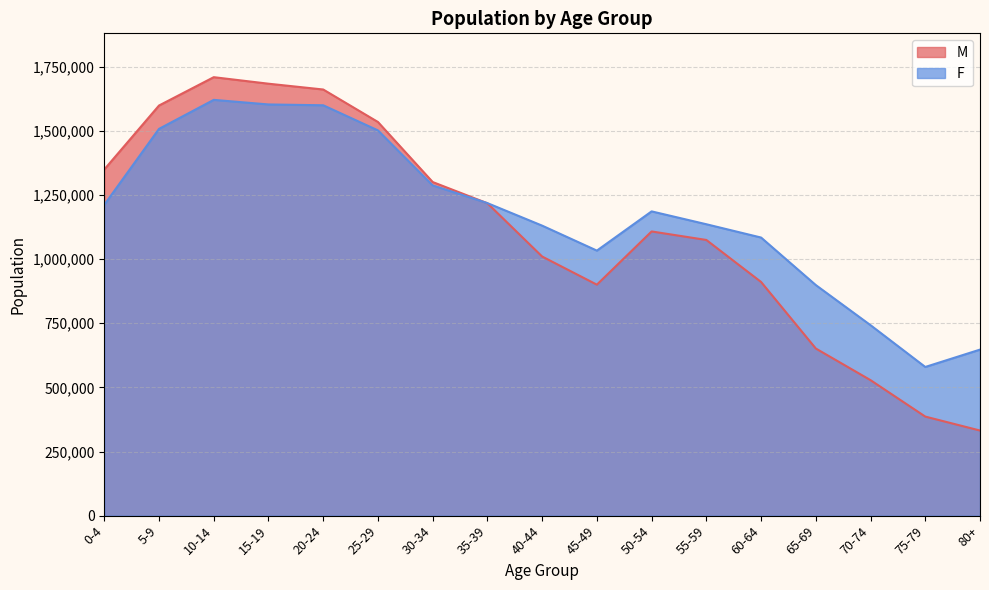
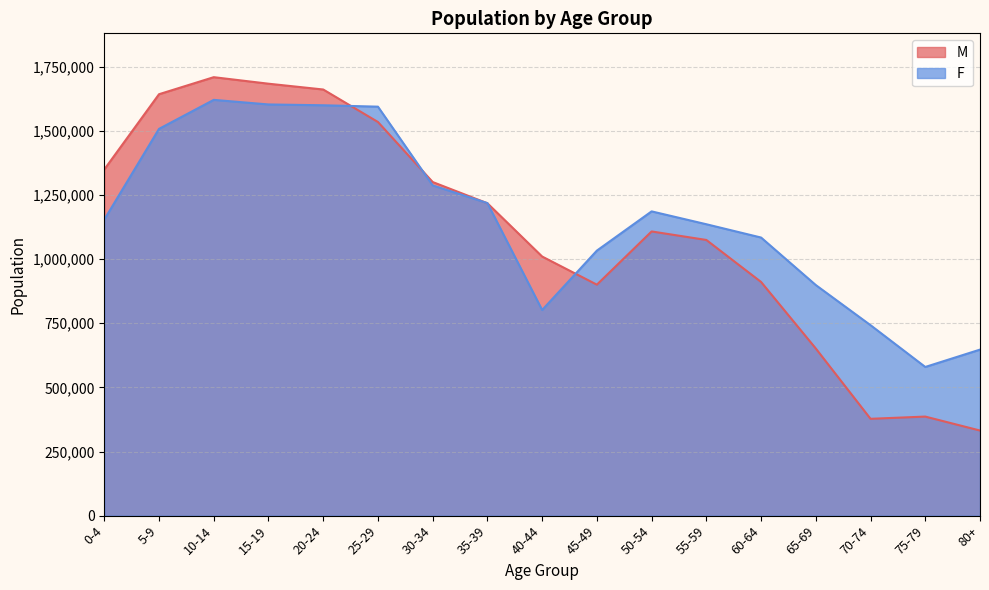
F, 0-4: 1,210,000 -> 1,150,000
M, 5-9: 1,600,000 -> 1,640,000
F, 25-29: 1,500,000 -> 1,590,000
F, 40-44: 1,130,000 -> 800,000
M, 70-74: 530,000 -> 380,000
